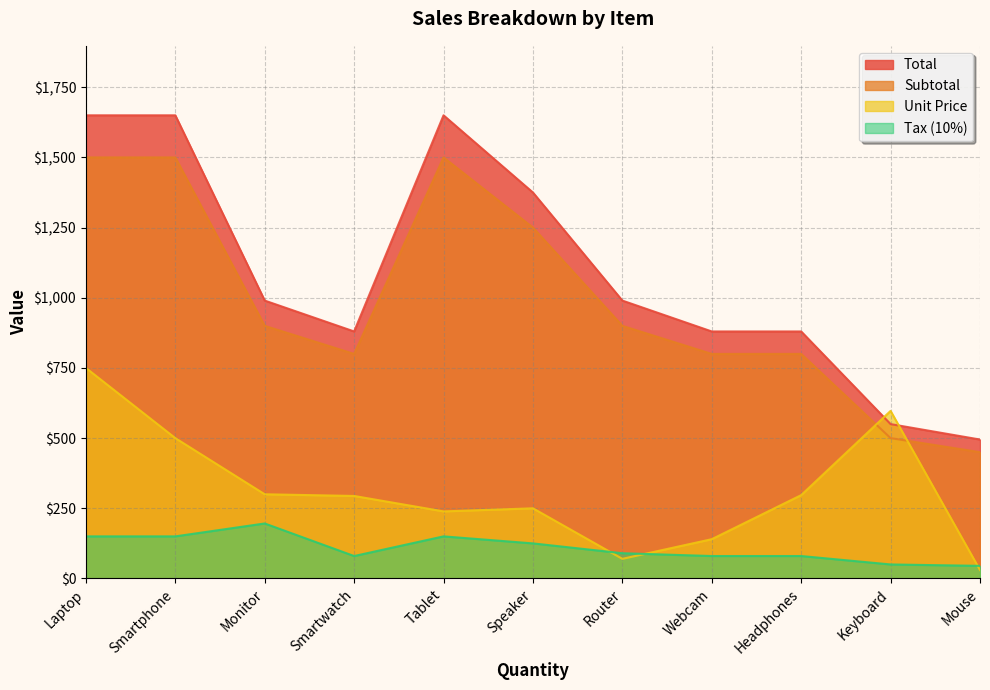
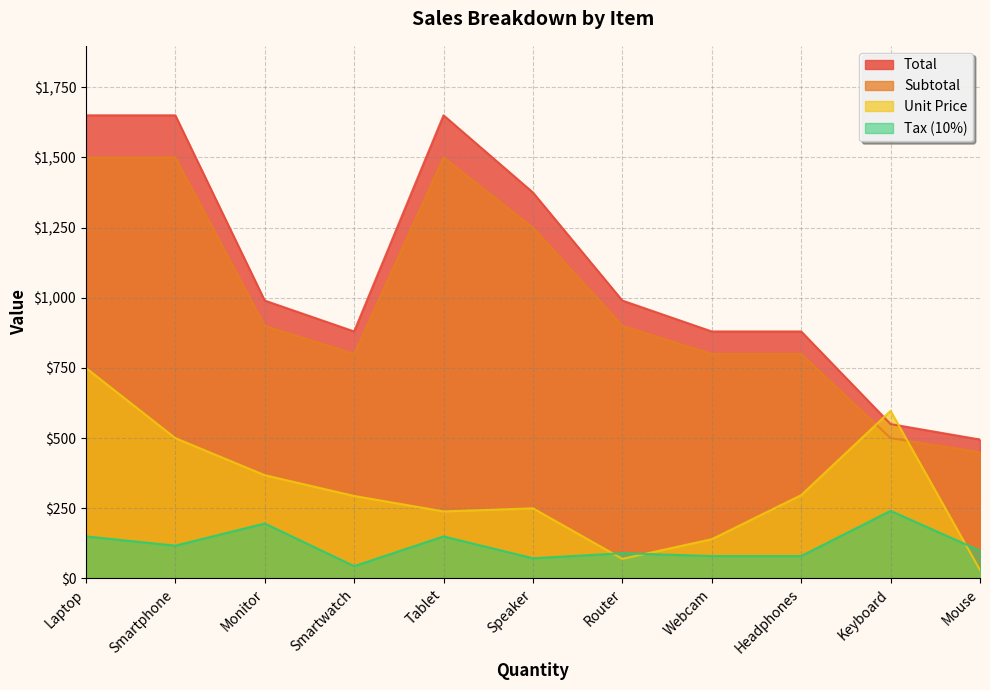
Tax (10%), Smartphone: $150 -> $120
Unit Price, Monitor: $300 -> $370
Tax (10%), Smartwatch: $80 -> $40
Tax (10%), Speaker: $130 -> $70
Tax (10%), Keyboard: $50 -> $240
Tax (10%), Mouse: $50 -> $100
